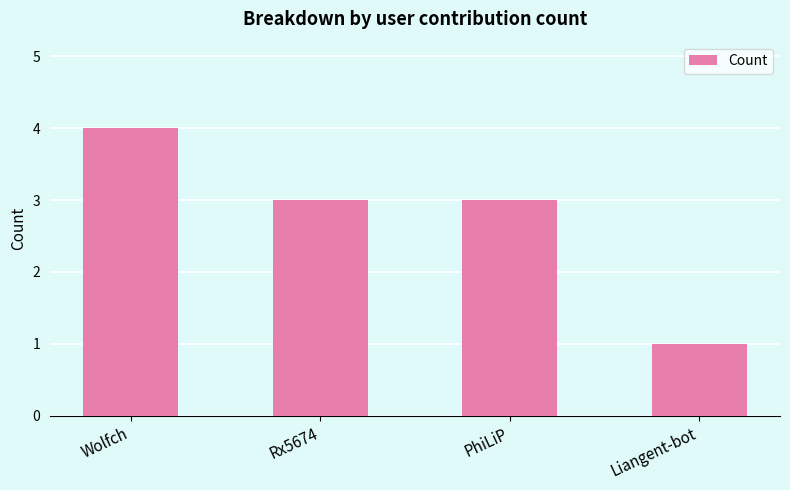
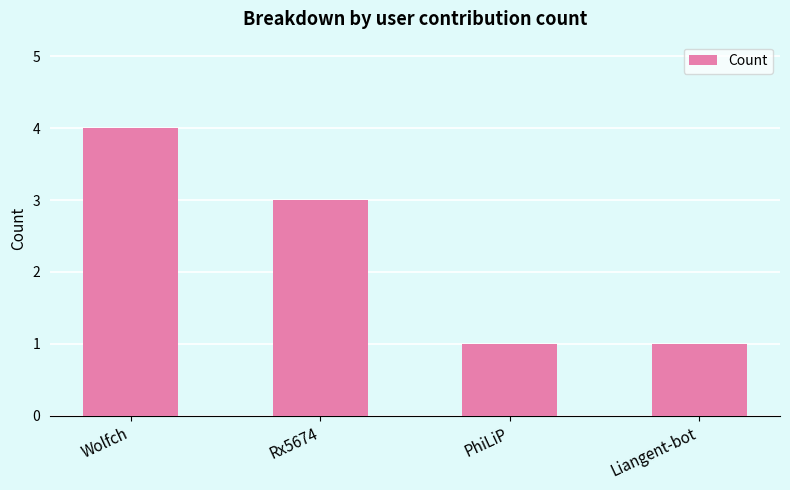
PhiLiP: 3 -> 1
